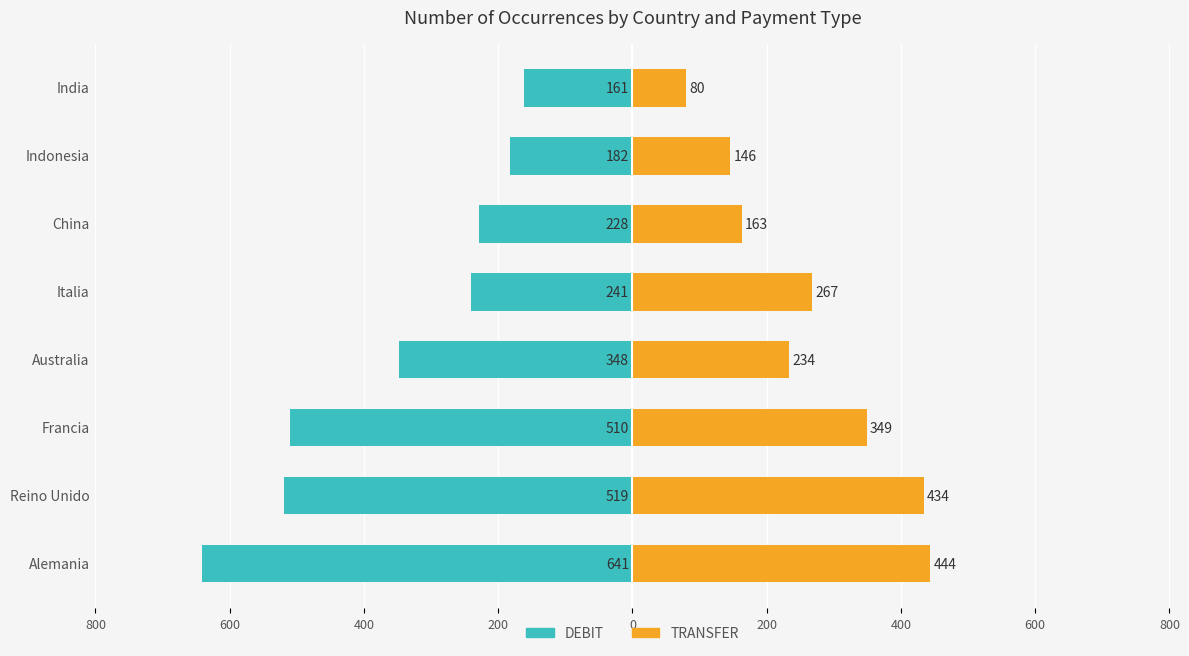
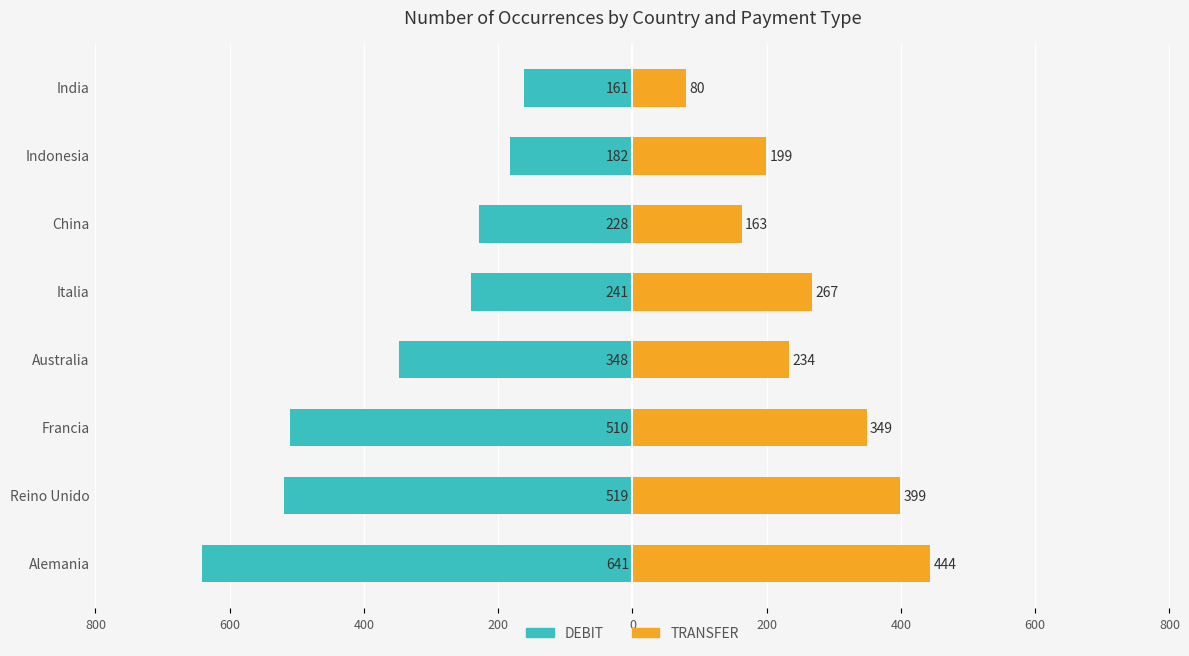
TRANSFER, Indonesia: 146 -> 199
TRANSFER, Reino Unido: 434 -> 399
